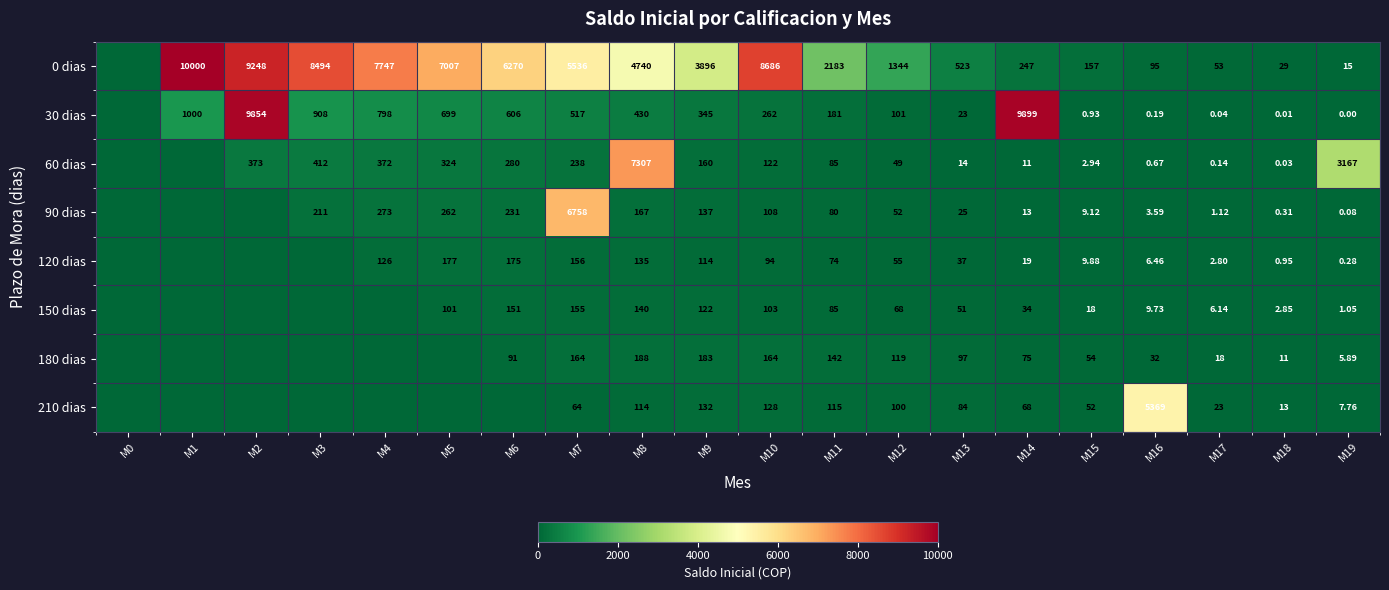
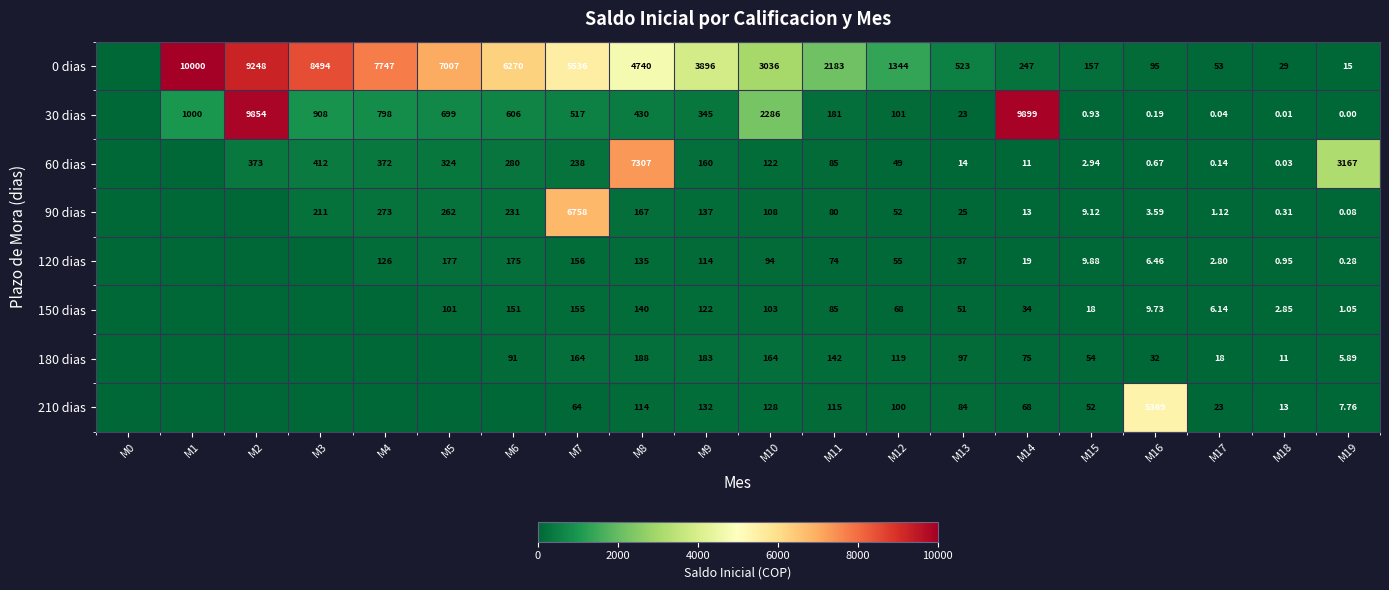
0 dias, M10: 8686 -> 3036
30 dias, M10: 262 -> 2286
